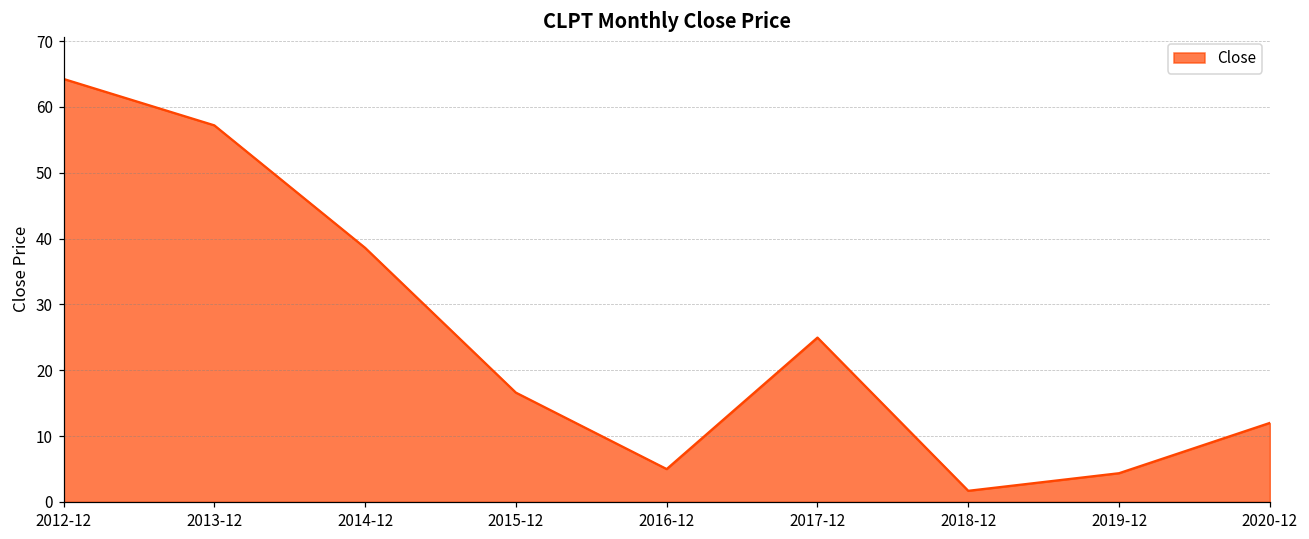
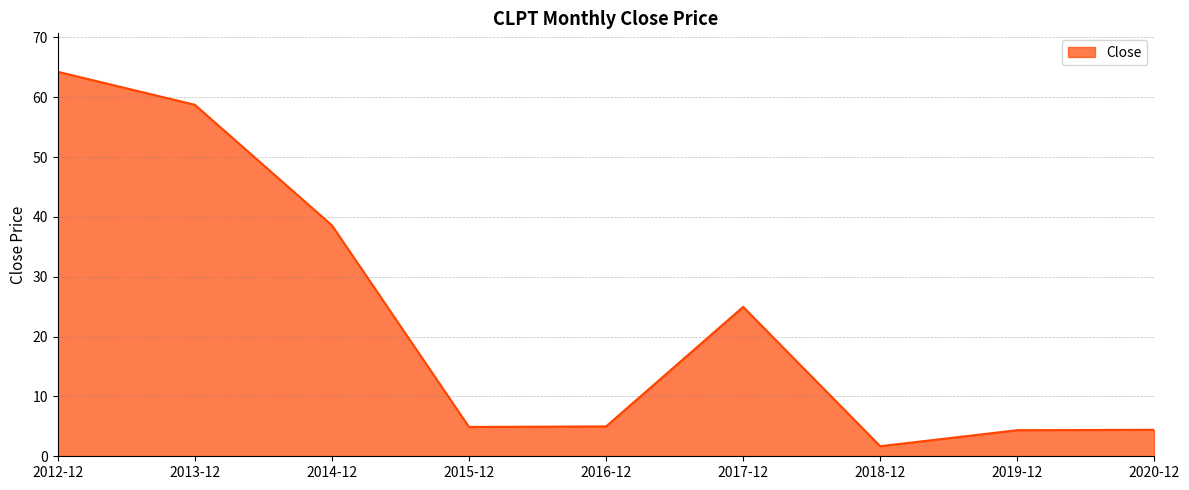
2013-12: 57 -> 59
2015-12: 17 -> 5
2020-12: 12 -> 4
